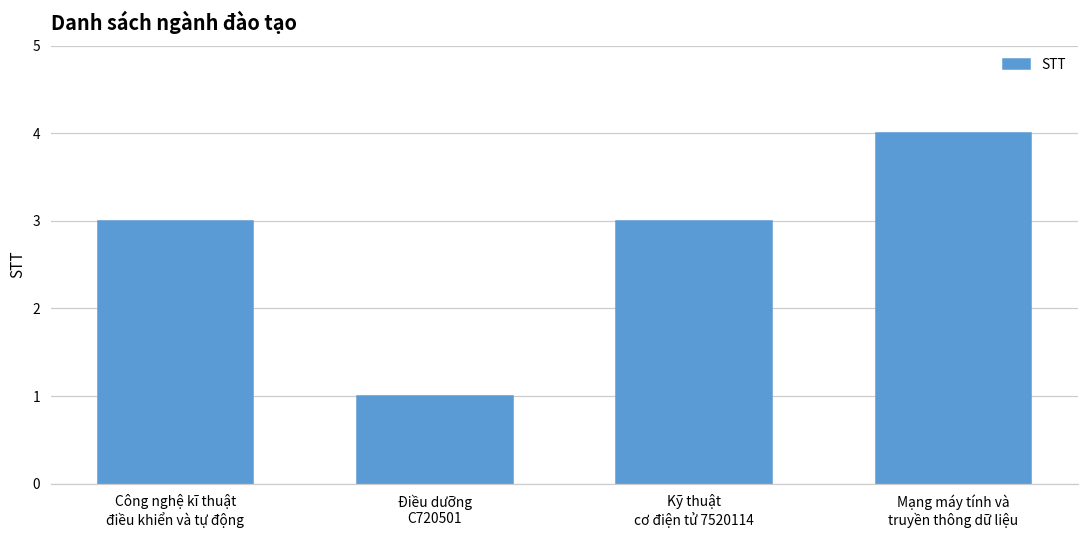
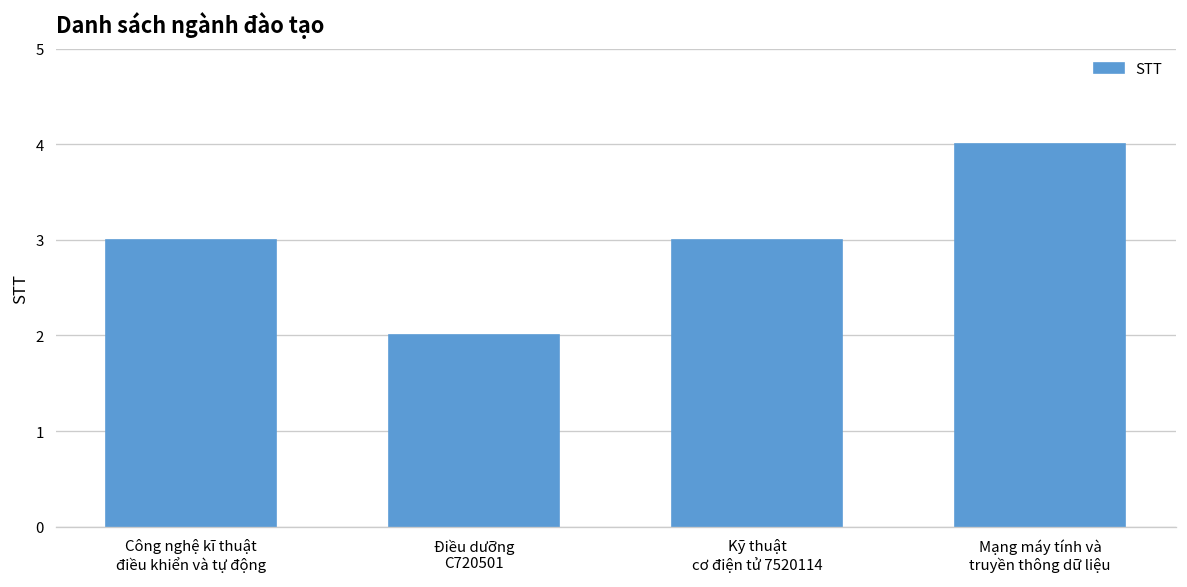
Điều dưỡng C720501: 1 -> 2
